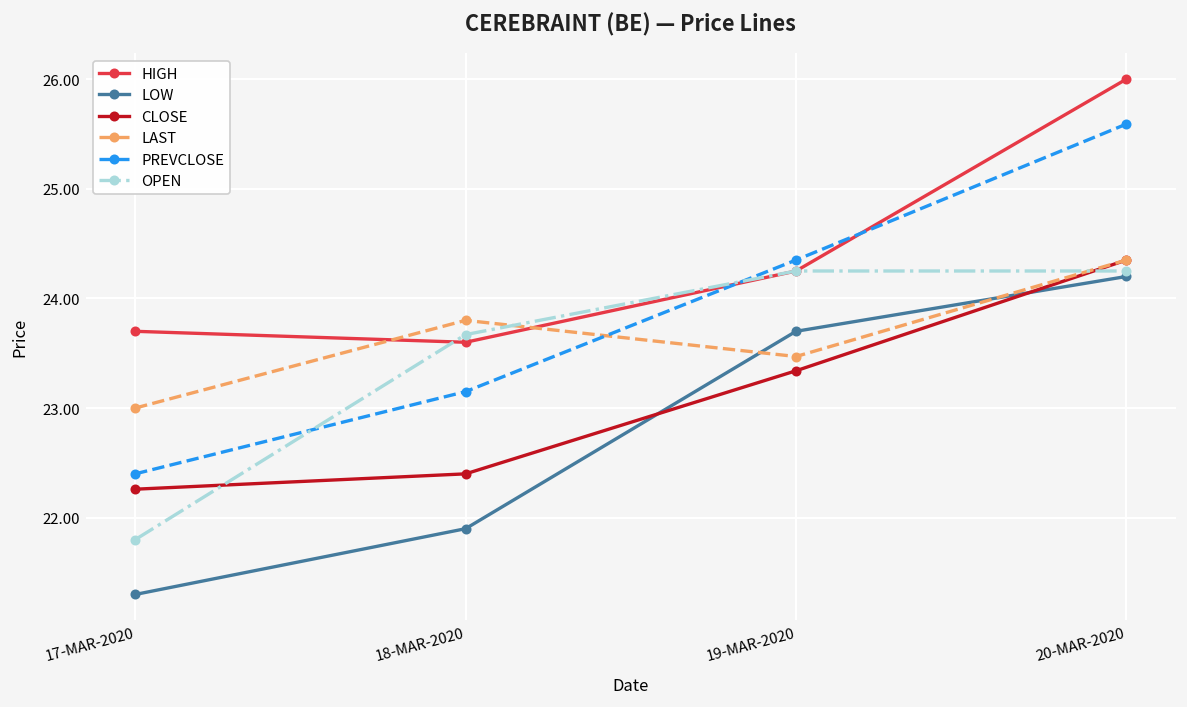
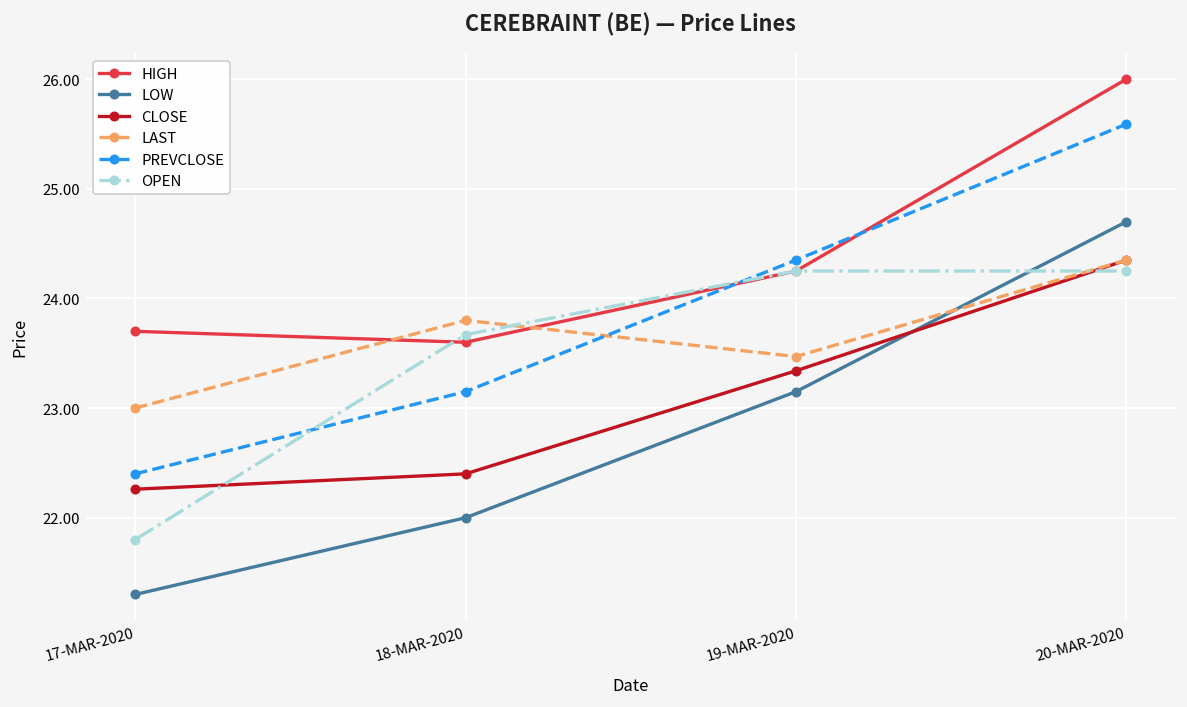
LOW, 18-MAR-2020: 21.9 -> 22.0
LOW, 19-MAR-2020: 23.7 -> 23.2
LOW, 20-MAR-2020: 24.2 -> 24.7
